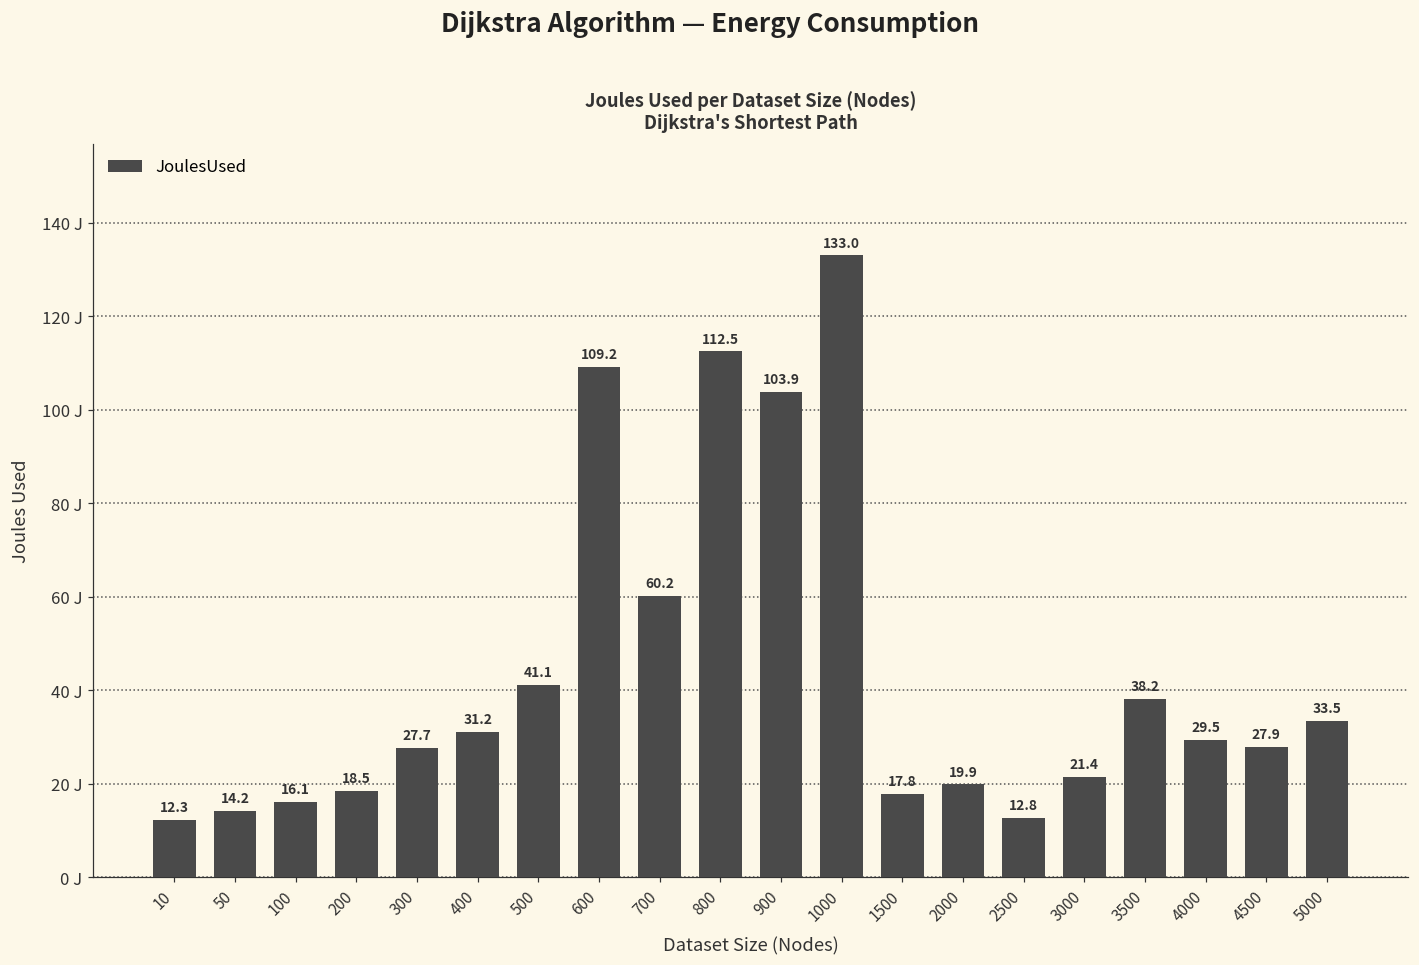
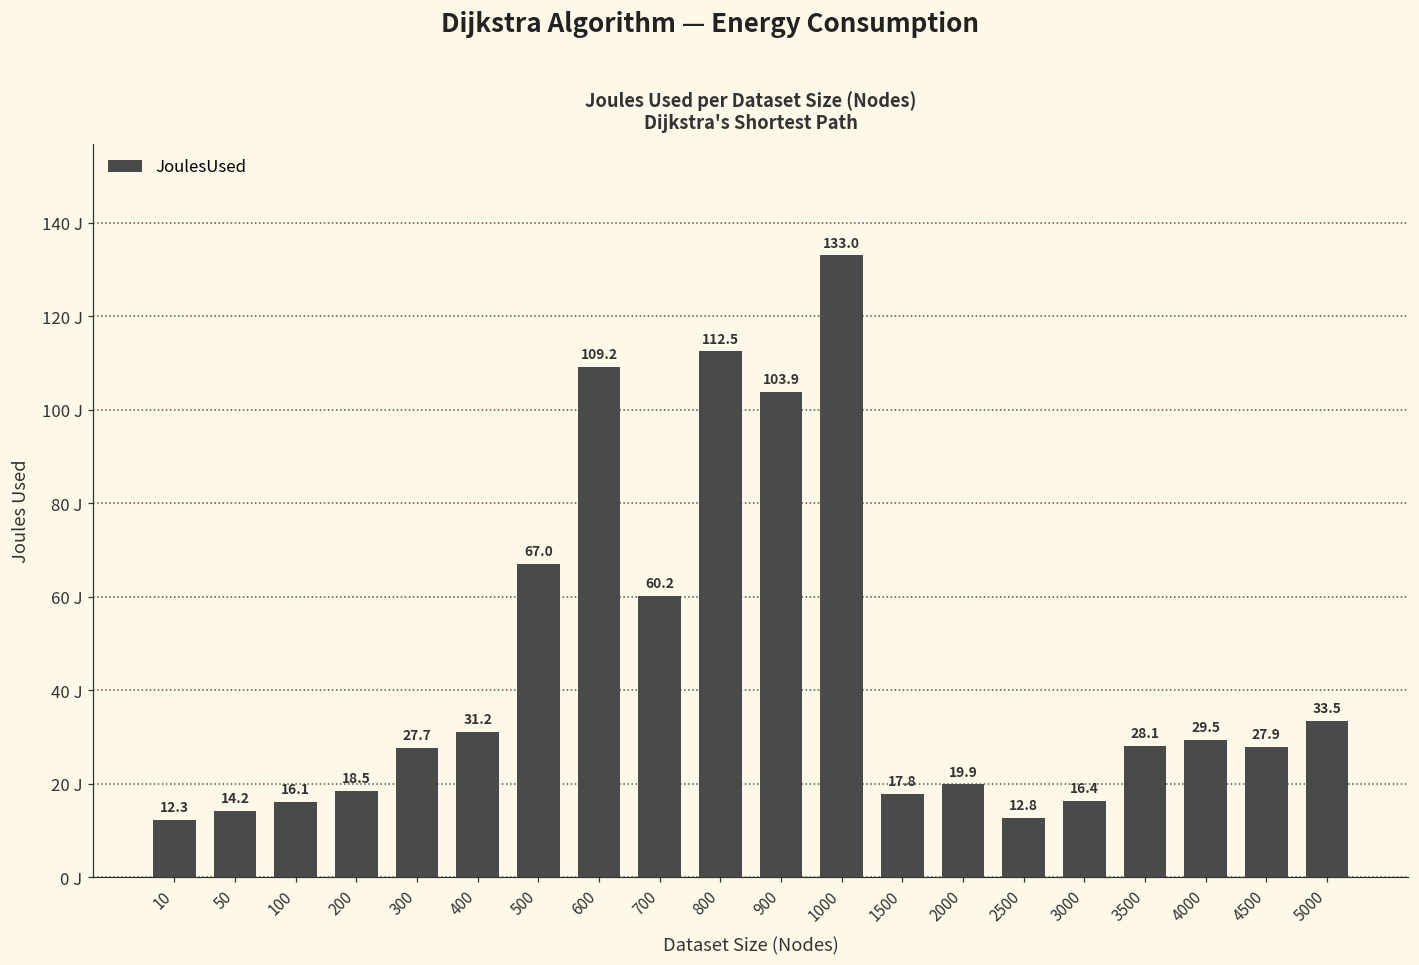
500: 41.1 -> 67.0
3000: 21.4 -> 16.4
3500: 38.2 -> 28.1
